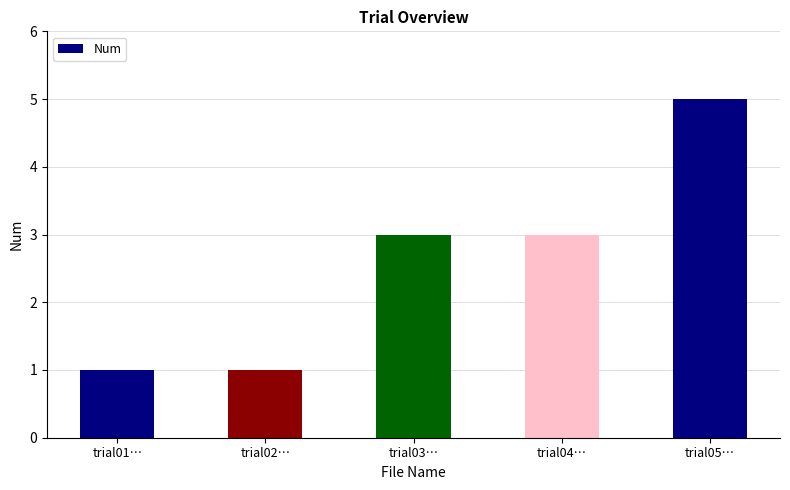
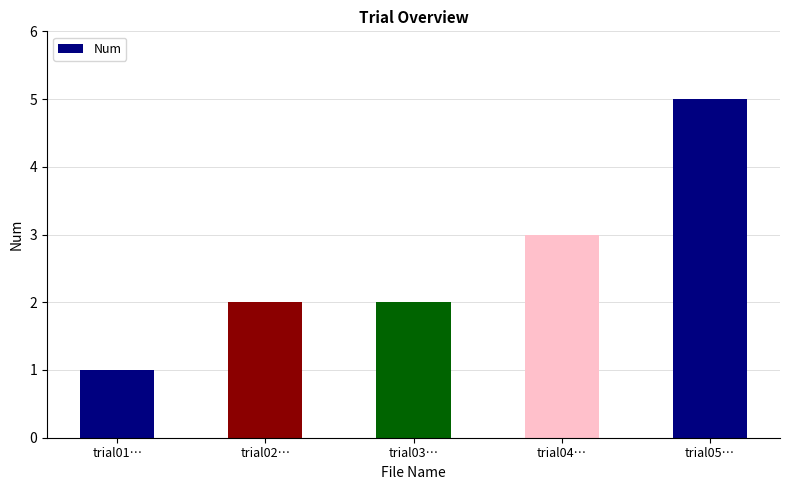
trial02…: 1 -> 2
trial03…: 3 -> 2
